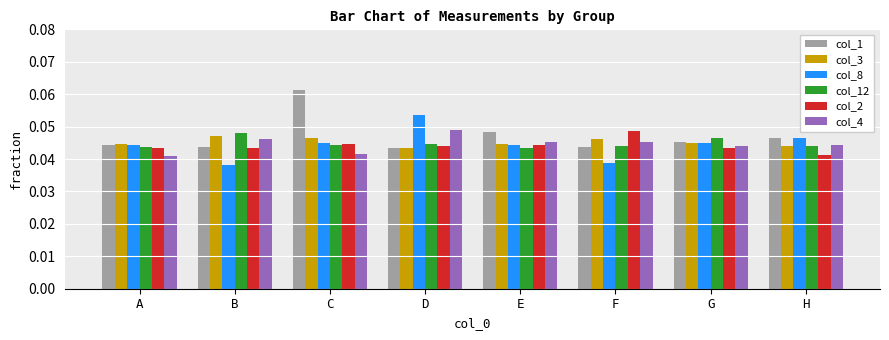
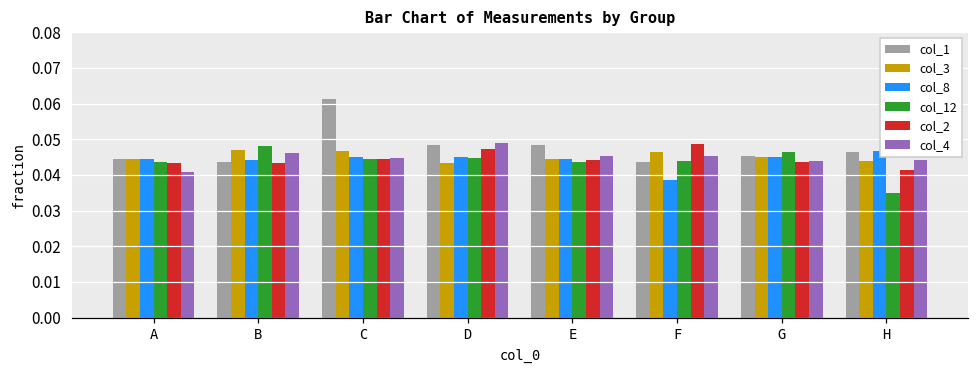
col_8, B: 0.038 -> 0.044
col_4, C: 0.041 -> 0.045
col_1, D: 0.043 -> 0.048
col_8, D: 0.054 -> 0.045
col_2, D: 0.044 -> 0.047
col_12, H: 0.044 -> 0.035
